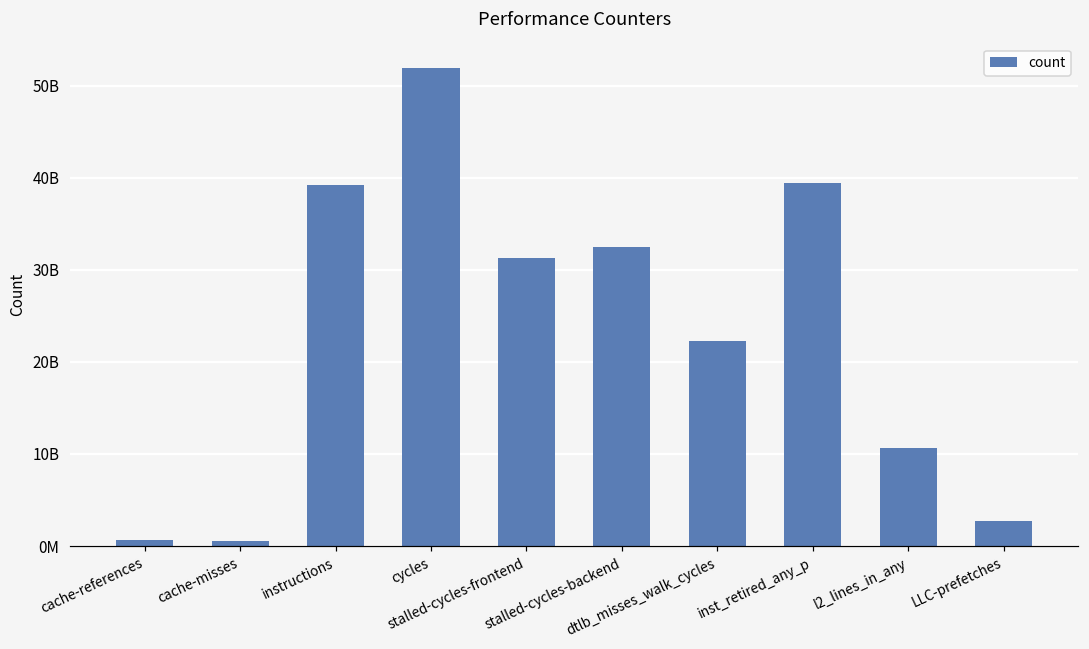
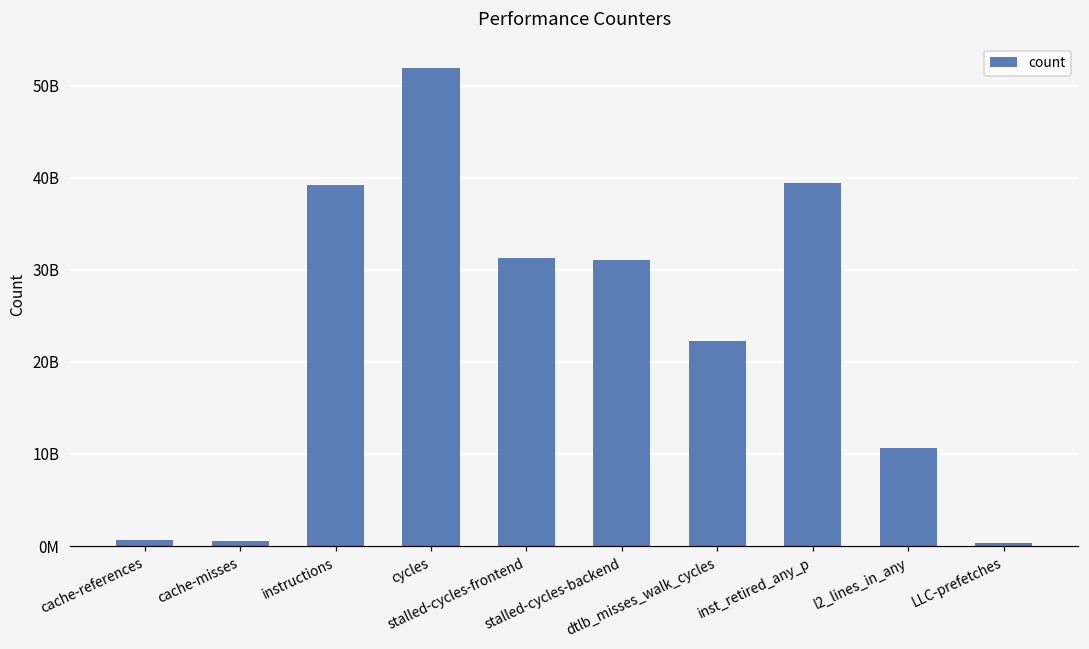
stalled-cycles-backend: 32000000000 -> 31000000000
LLC-prefetches: 3000000000 -> 0
